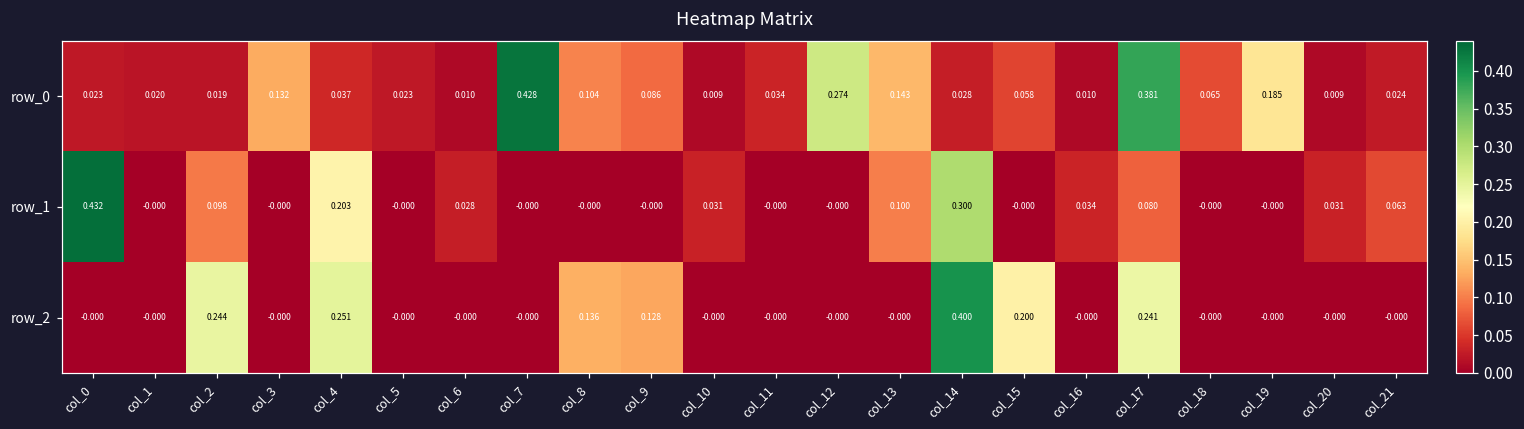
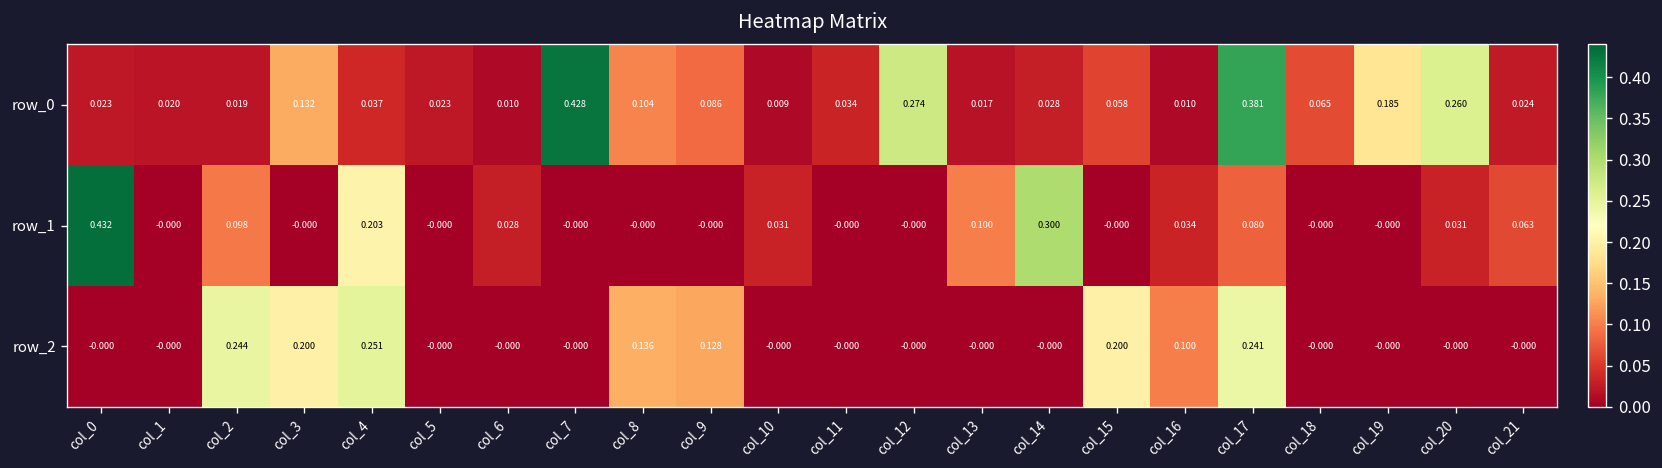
row_0, col_13: 0.143 -> 0.017
row_0, col_20: 0.009 -> 0.260
row_2, col_3: -0.000 -> 0.200
row_2, col_14: 0.400 -> -0.000
row_2, col_16: -0.000 -> 0.100
